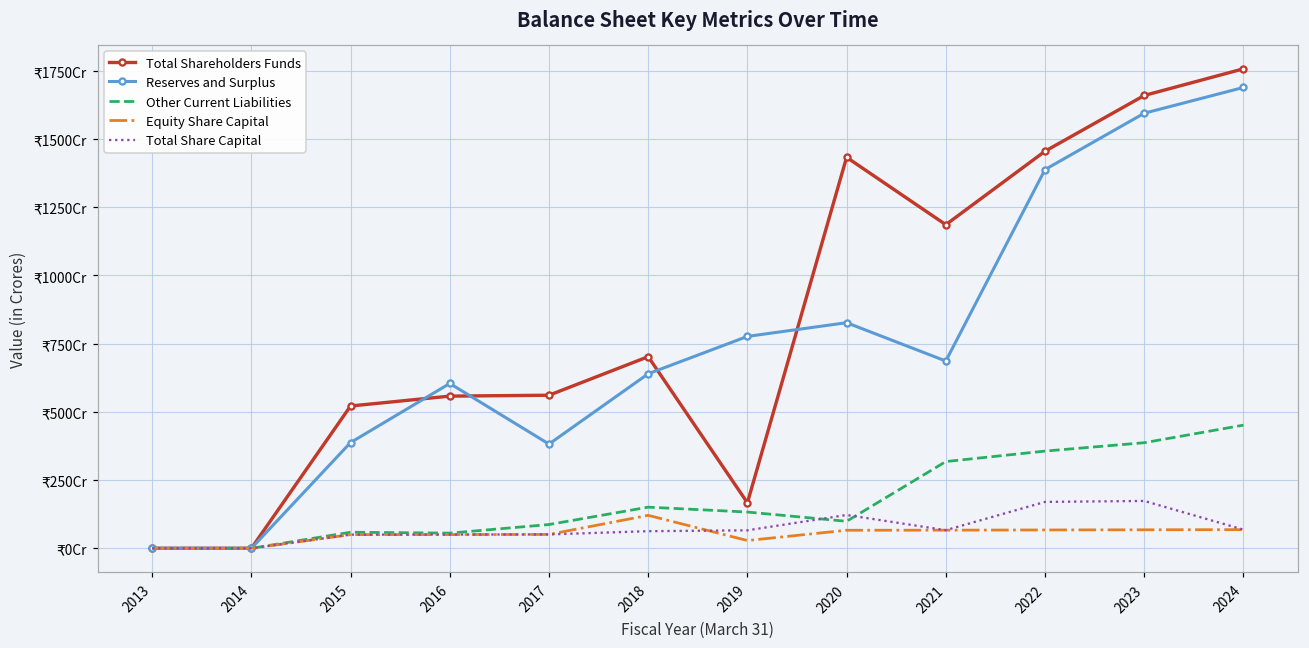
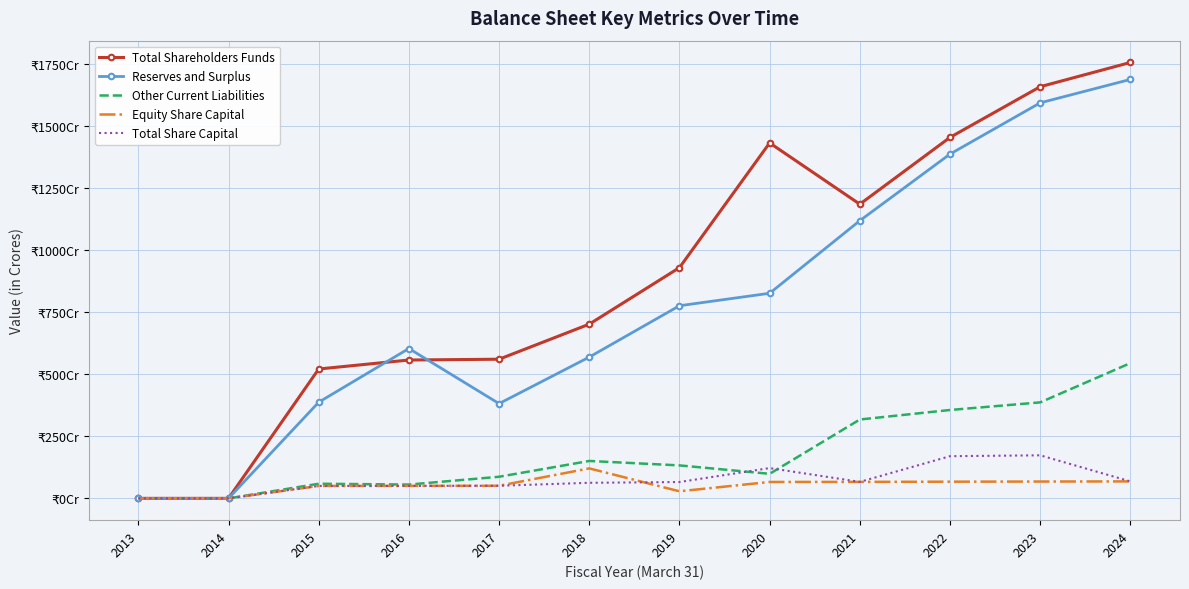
Reserves and Surplus, 2018: ₹640Cr -> ₹570Cr
Total Shareholders Funds, 2019: ₹170Cr -> ₹930Cr
Reserves and Surplus, 2021: ₹690Cr -> ₹1120Cr
Other Current Liabilities, 2024: ₹450Cr -> ₹550Cr
